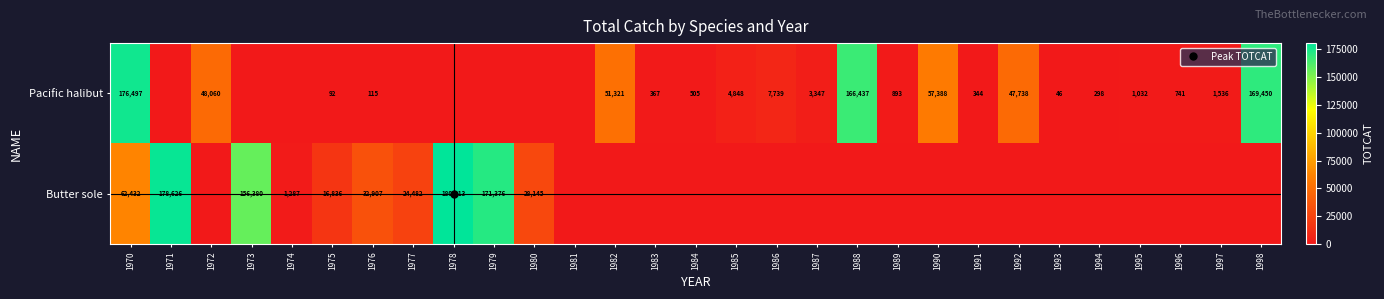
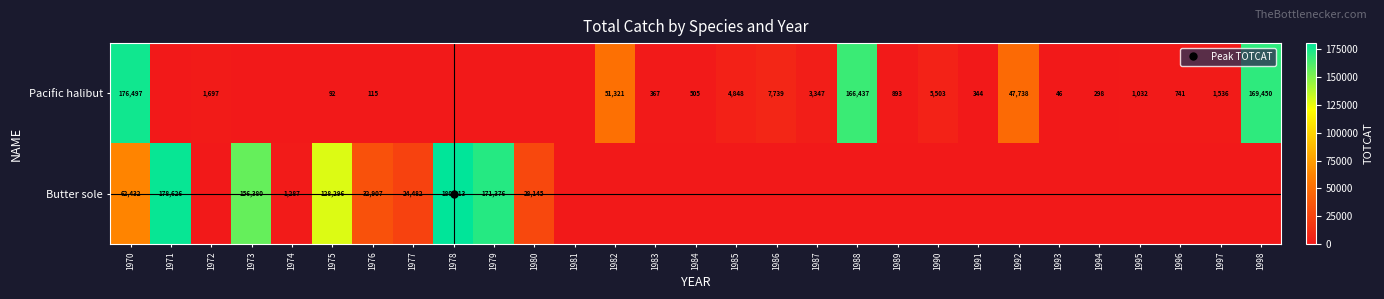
Pacific halibut, 1972: 48,060 -> 1,697
Pacific halibut, 1990: 57,388 -> 5,503
Butter sole, 1975: 16,836 -> 128,296
